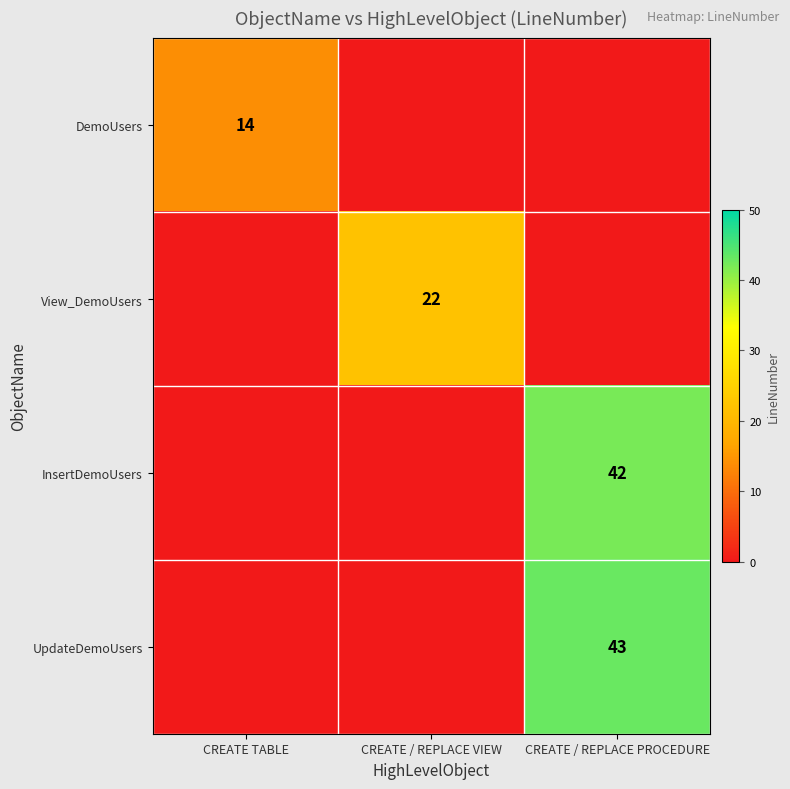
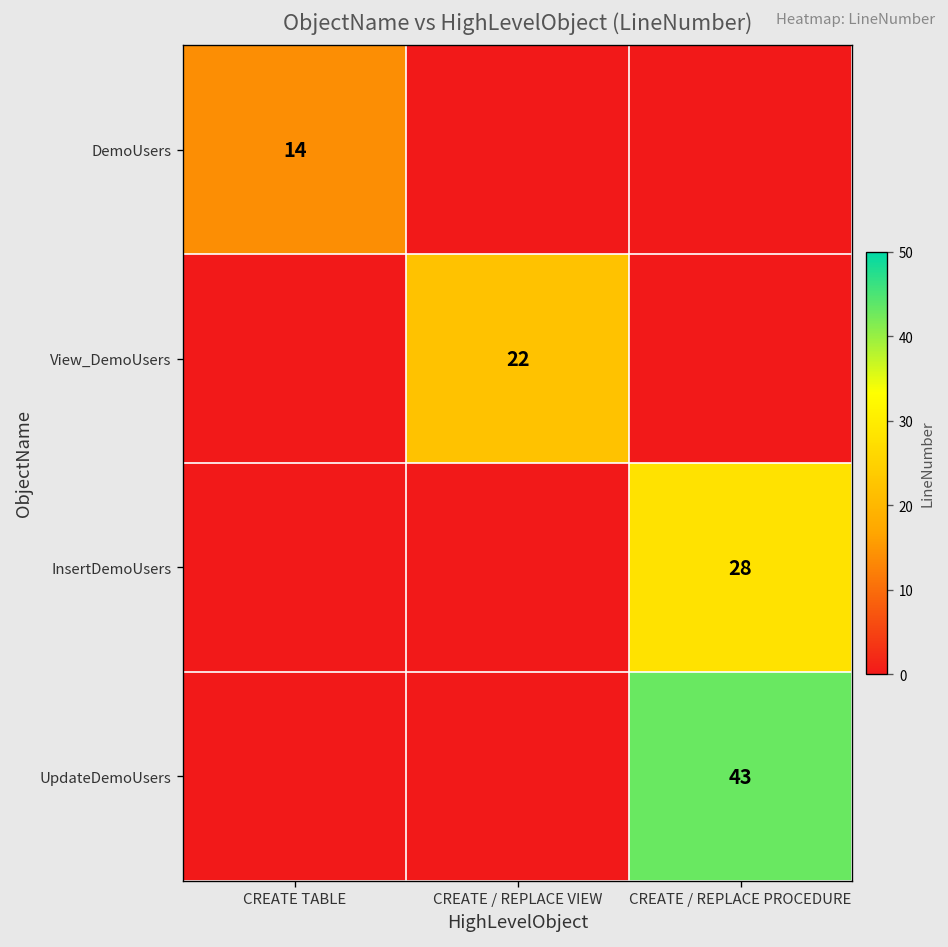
InsertDemoUsers, CREATE / REPLACE PROCEDURE: 42 -> 28
